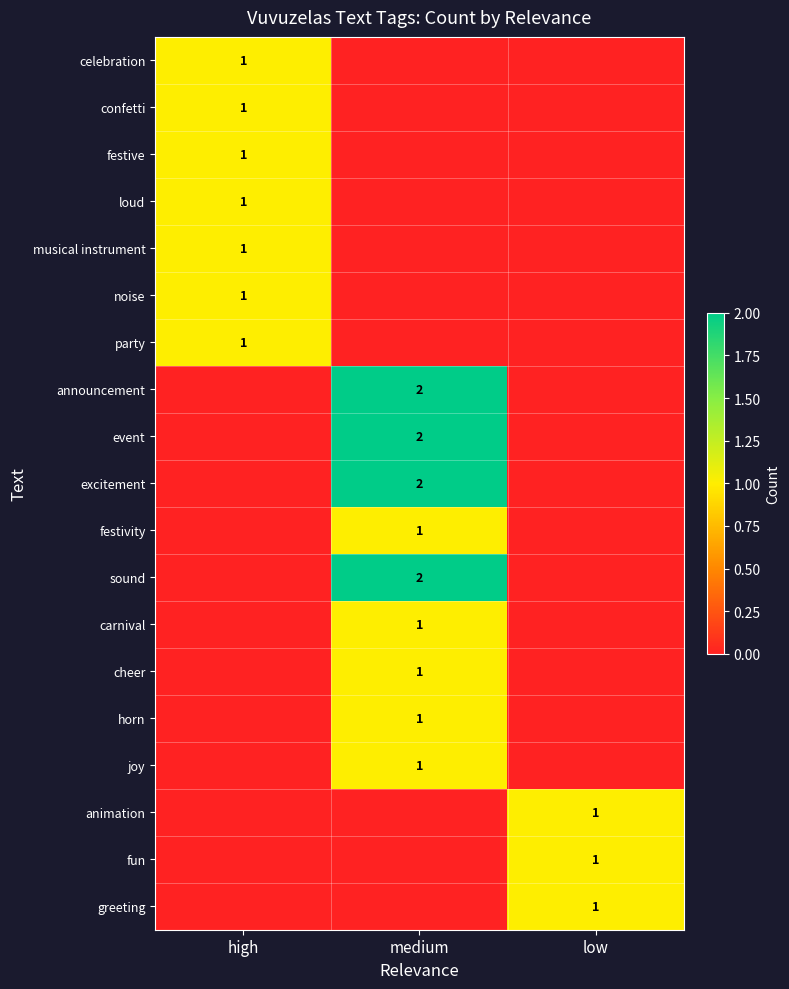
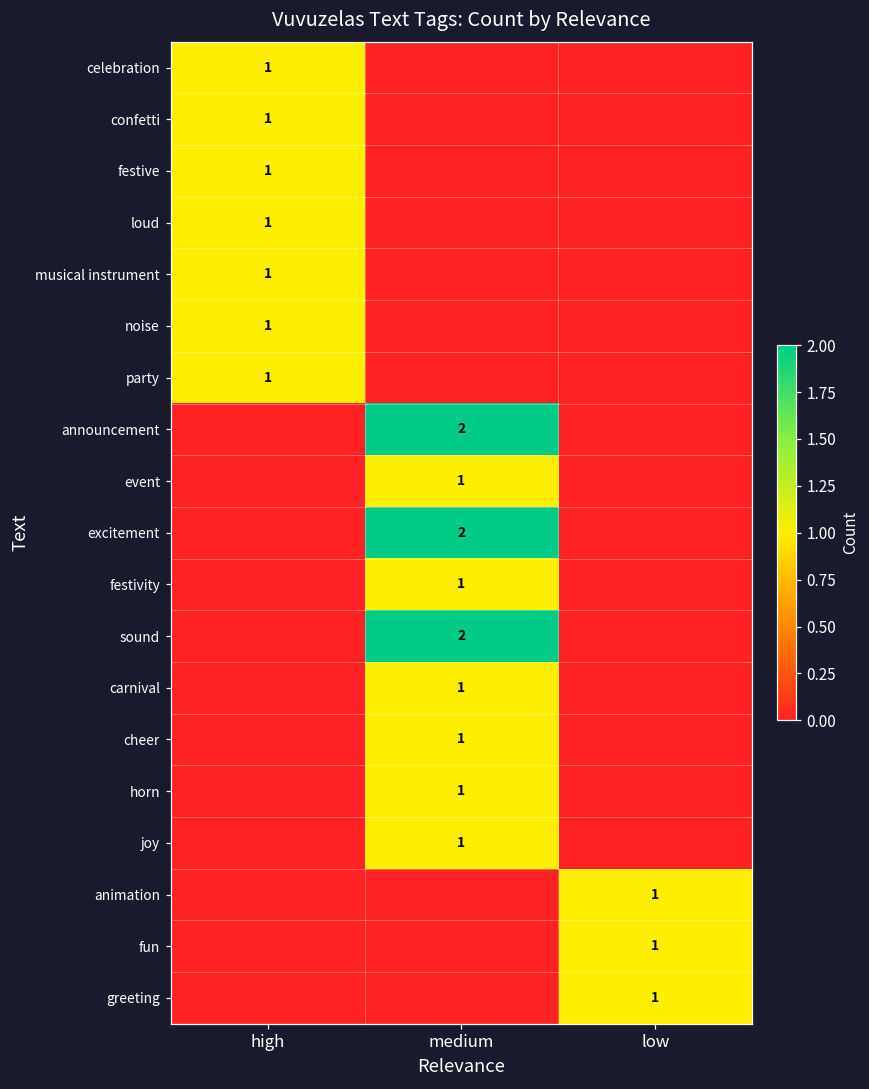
event, medium: 2 -> 1
